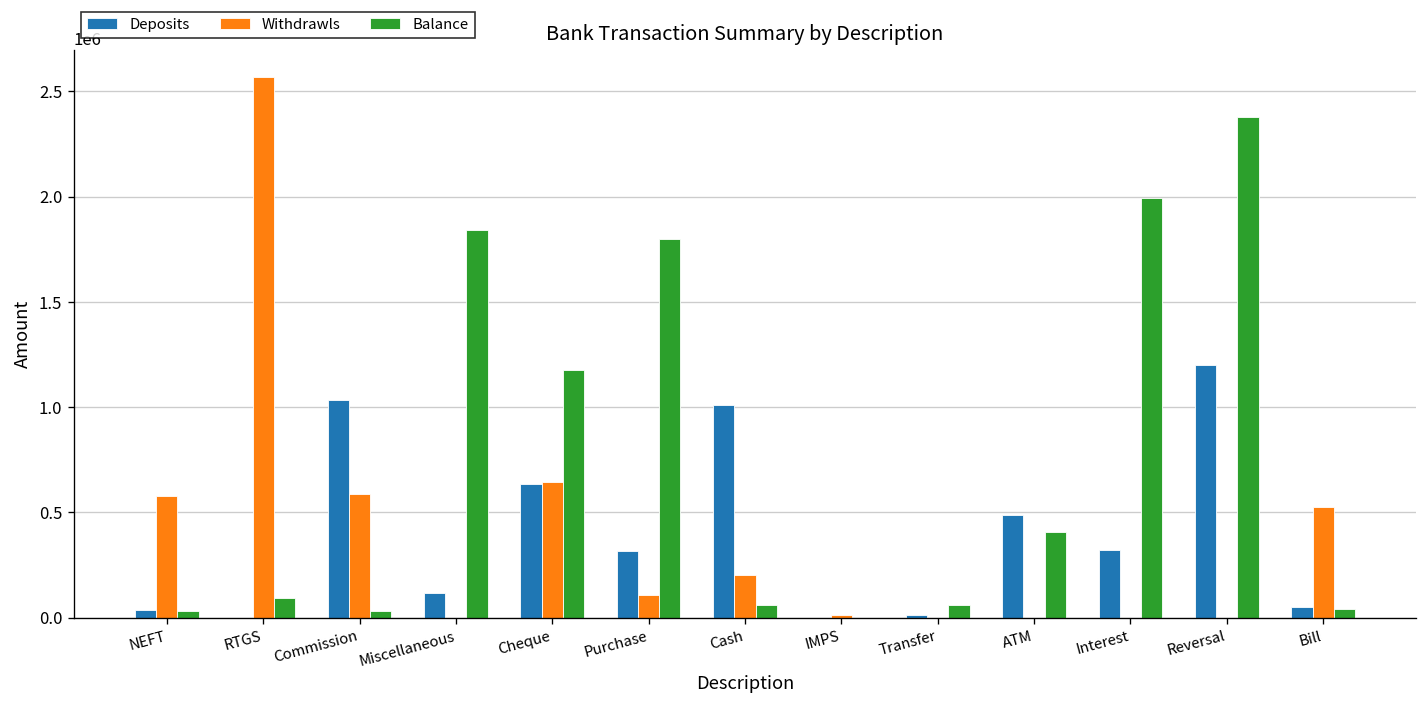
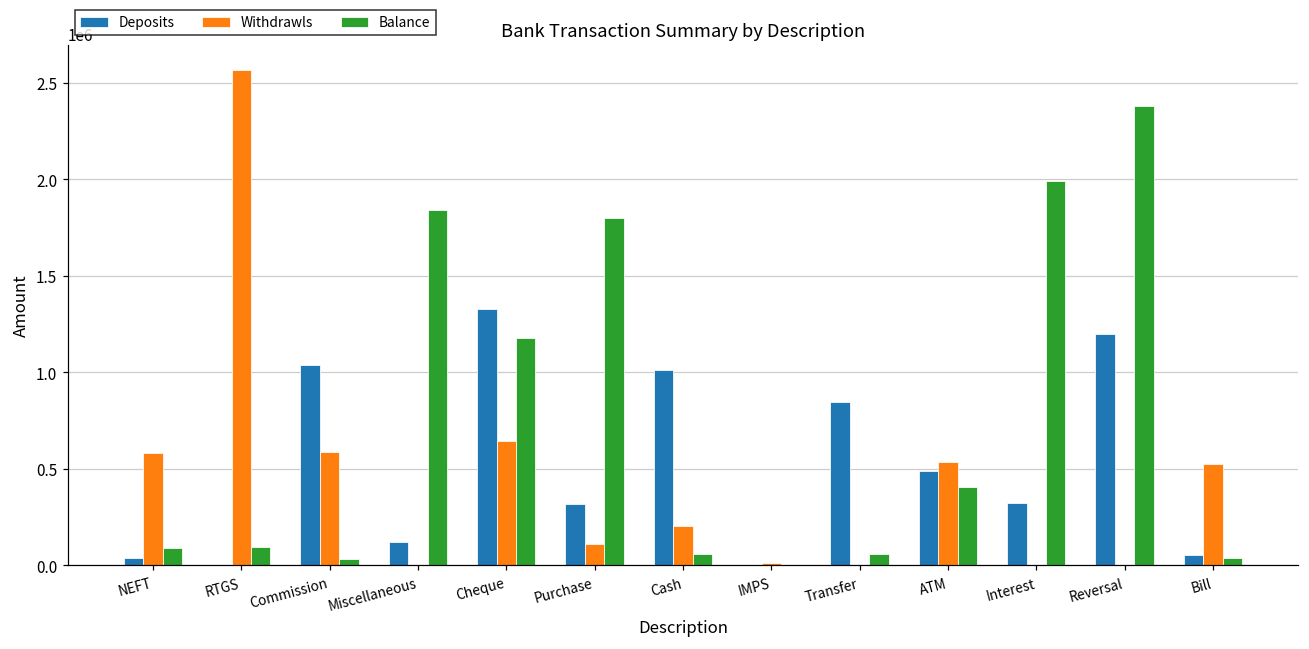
Balance, NEFT: 30000 -> 90000
Deposits, Cheque: 630000 -> 1330000
Deposits, Transfer: 10000 -> 850000
Withdrawls, ATM: 0 -> 540000
